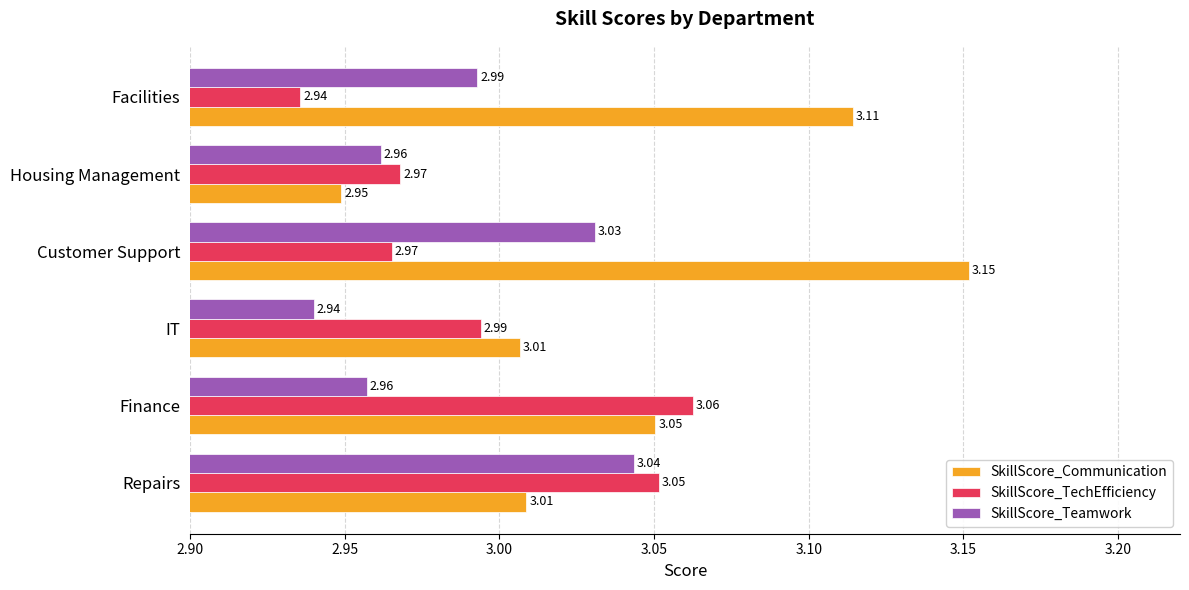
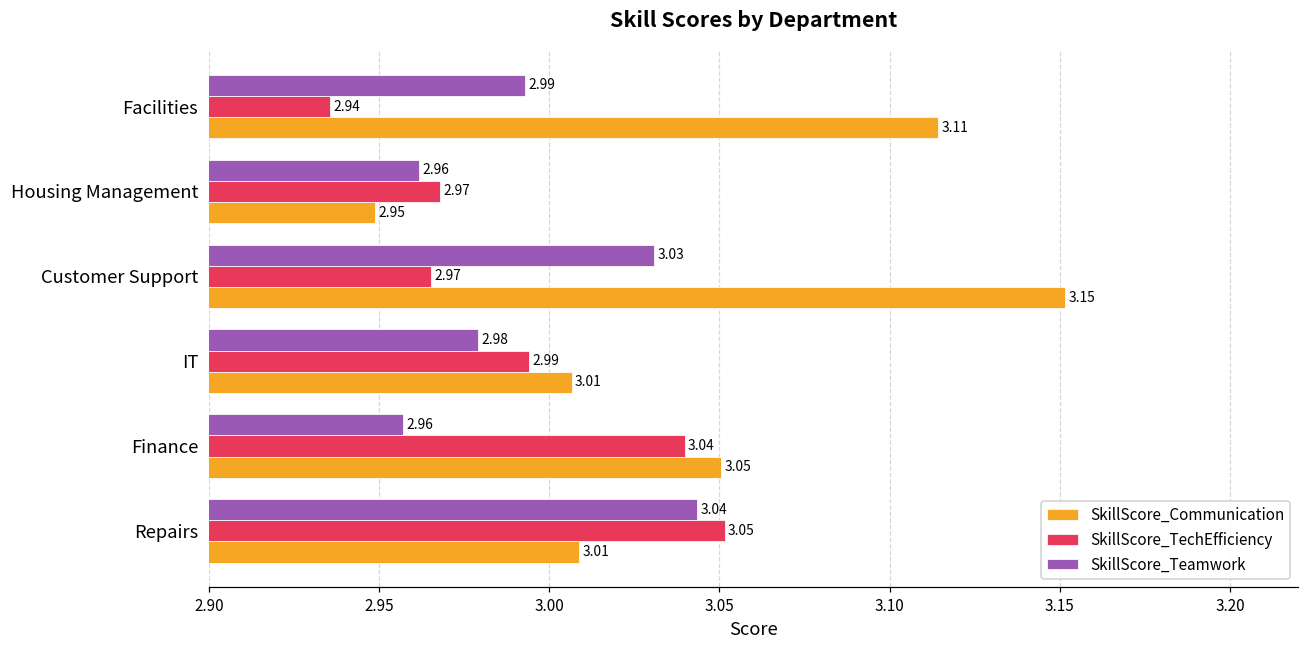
SkillScore_Teamwork, IT: 2.94 -> 2.98
SkillScore_TechEfficiency, Finance: 3.06 -> 3.04
